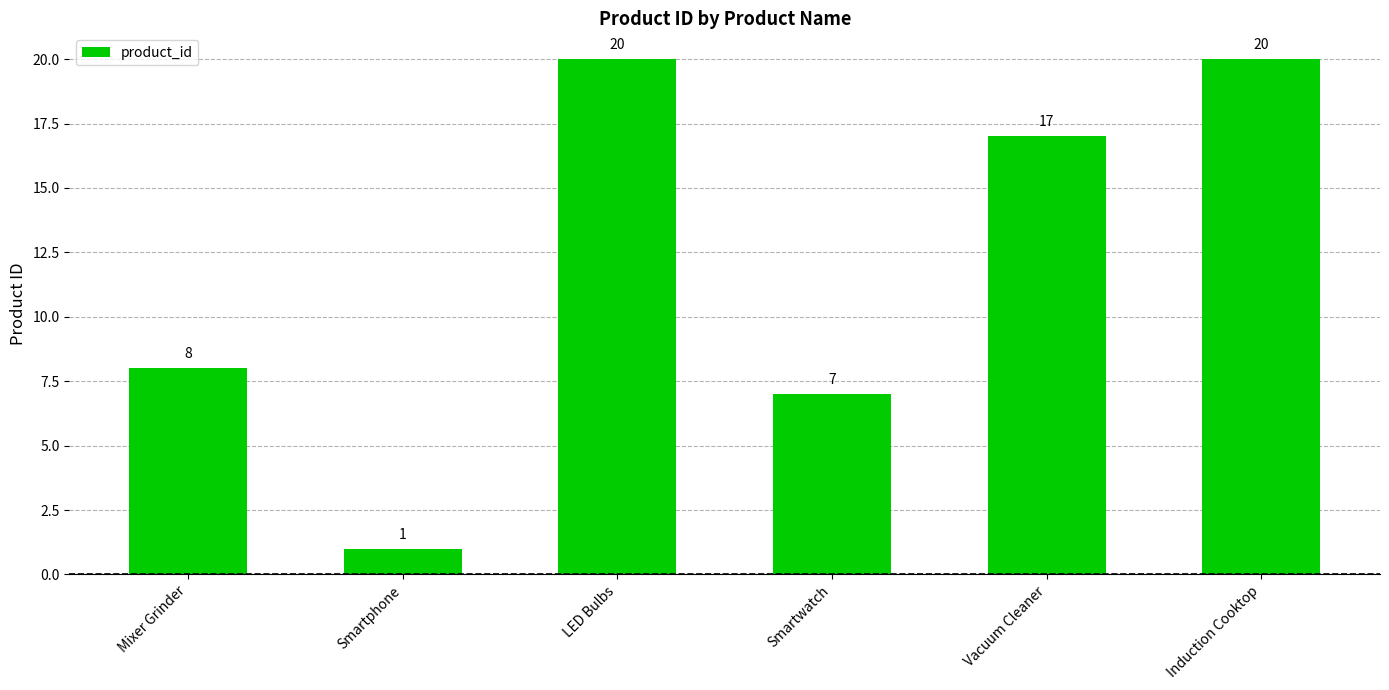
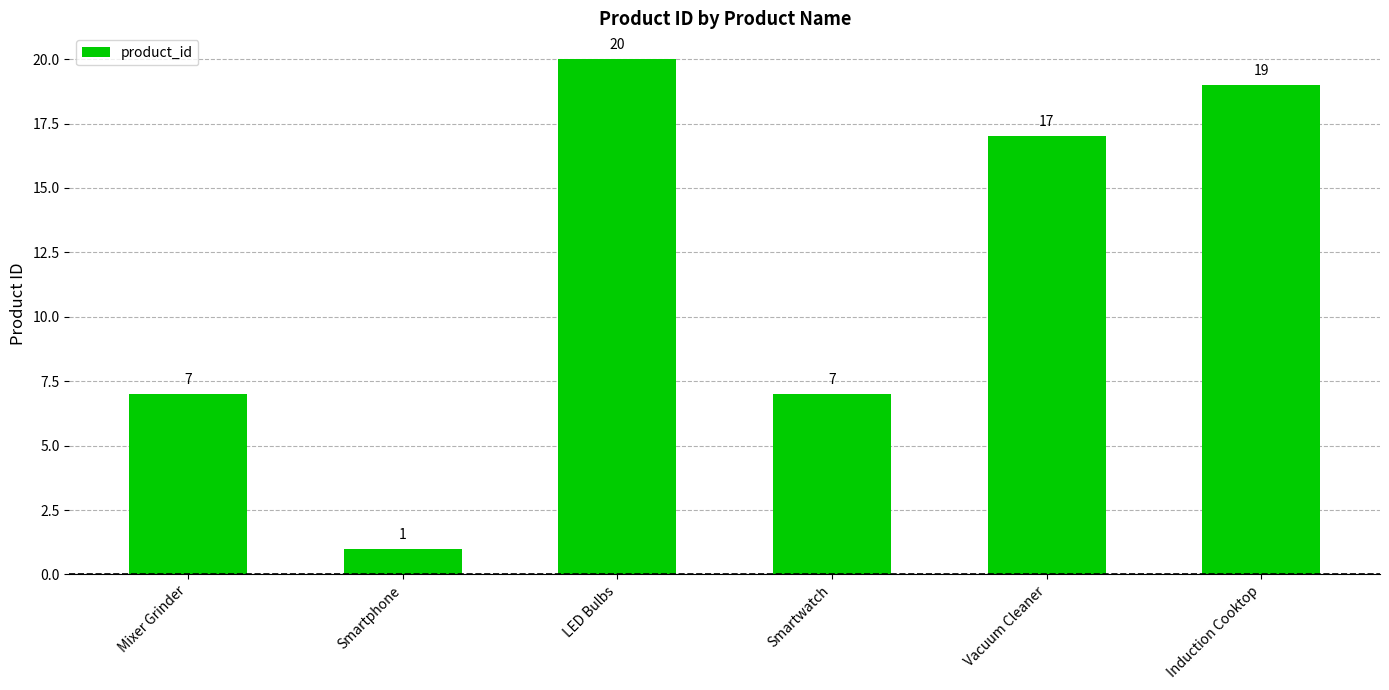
Mixer Grinder: 8 -> 7
Induction Cooktop: 20 -> 19
